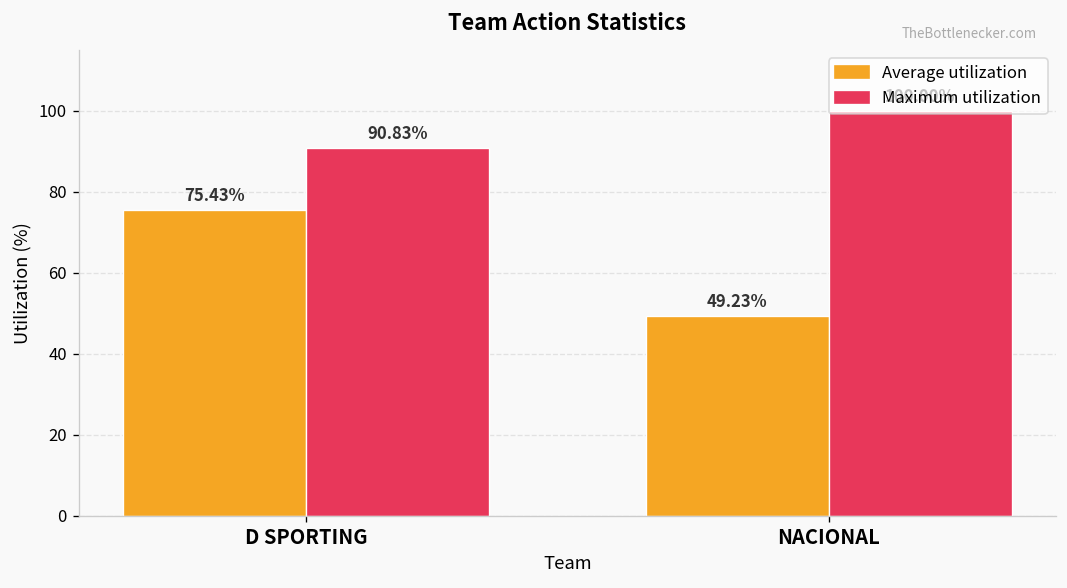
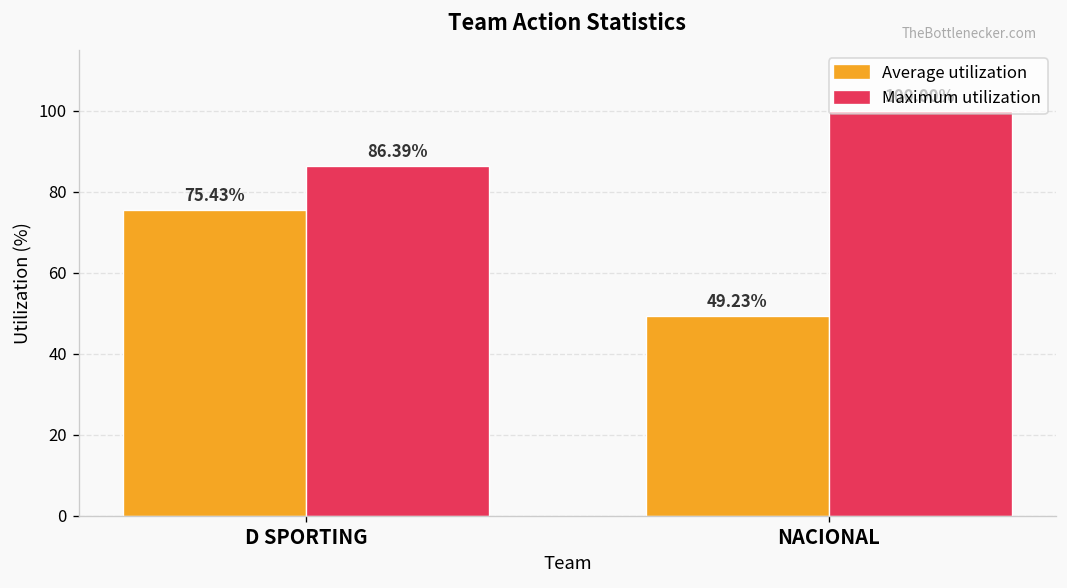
Maximum utilization, D SPORTING: 90.83% -> 86.39%
